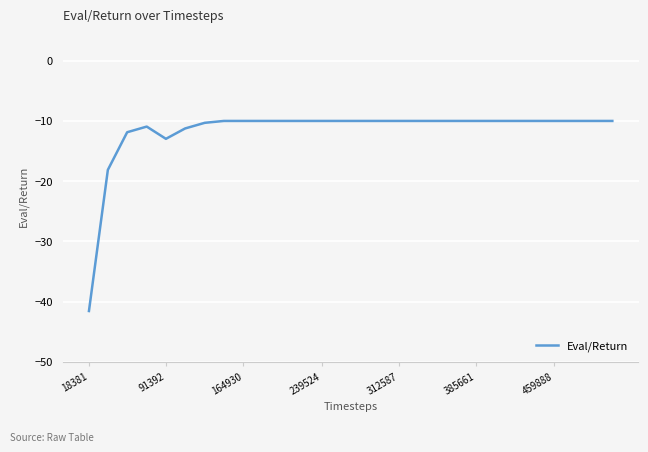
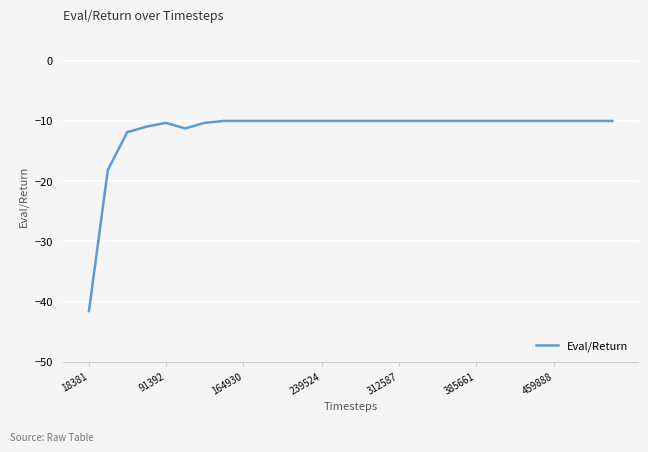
91392: -13 -> -10
